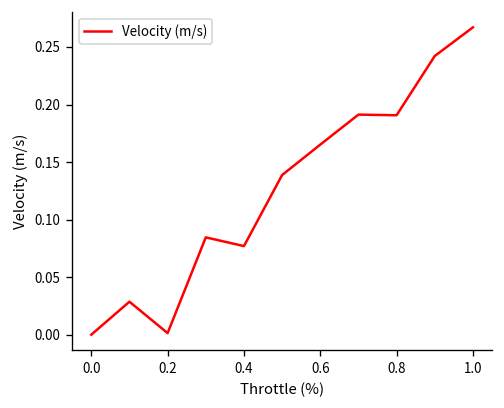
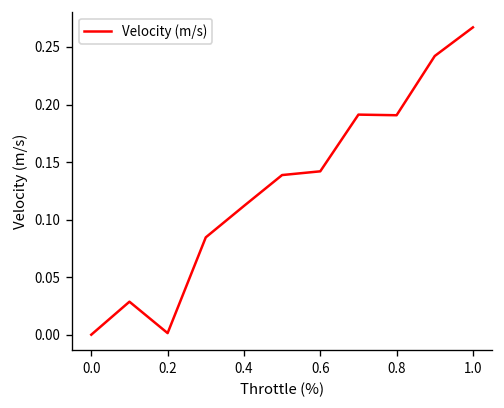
0.4: 0.08 -> 0.11
0.6: 0.17 -> 0.14
